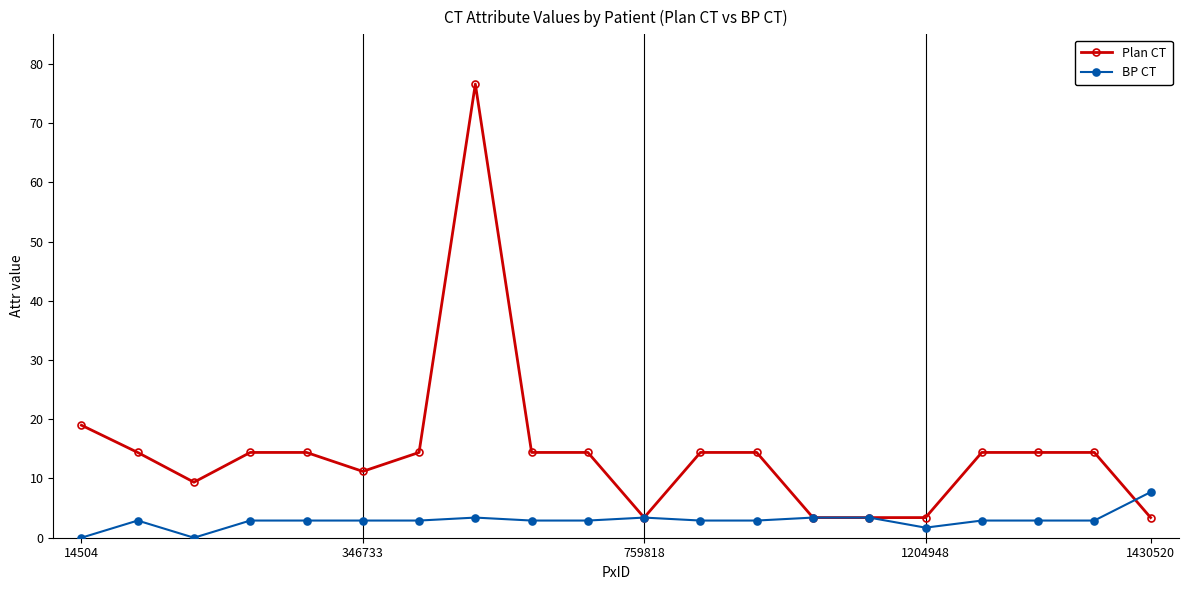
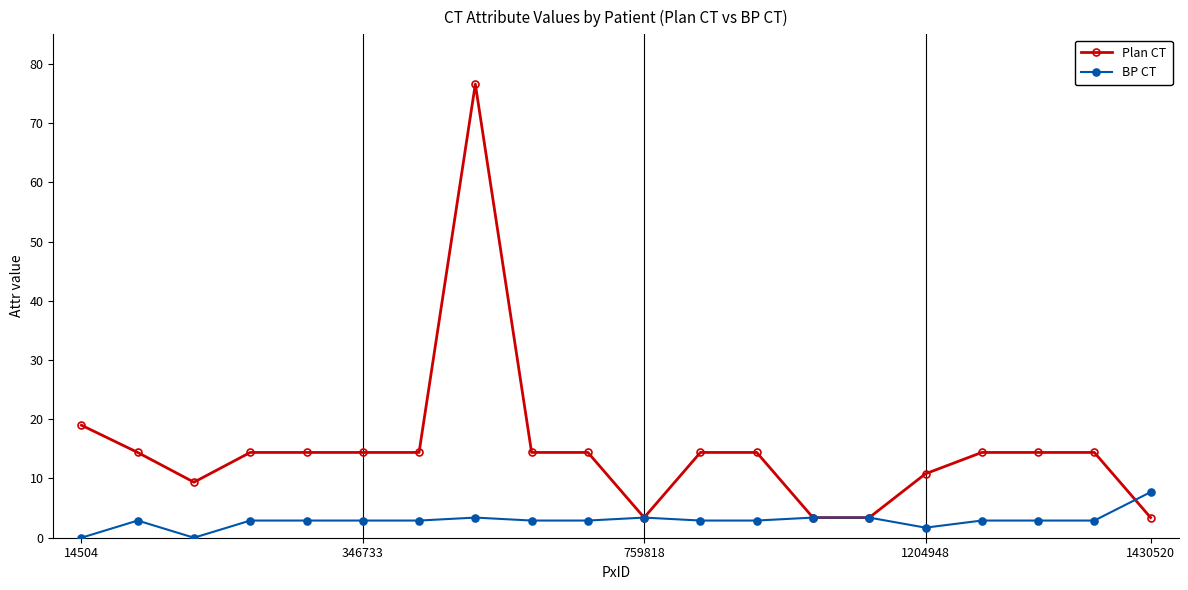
Plan CT, 346733: 11 -> 14
Plan CT, 1204948: 3 -> 11
